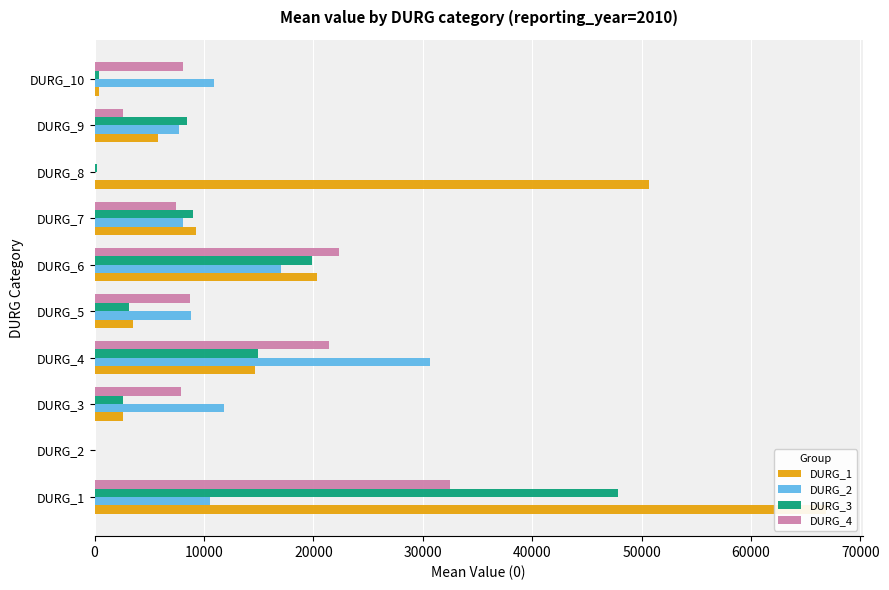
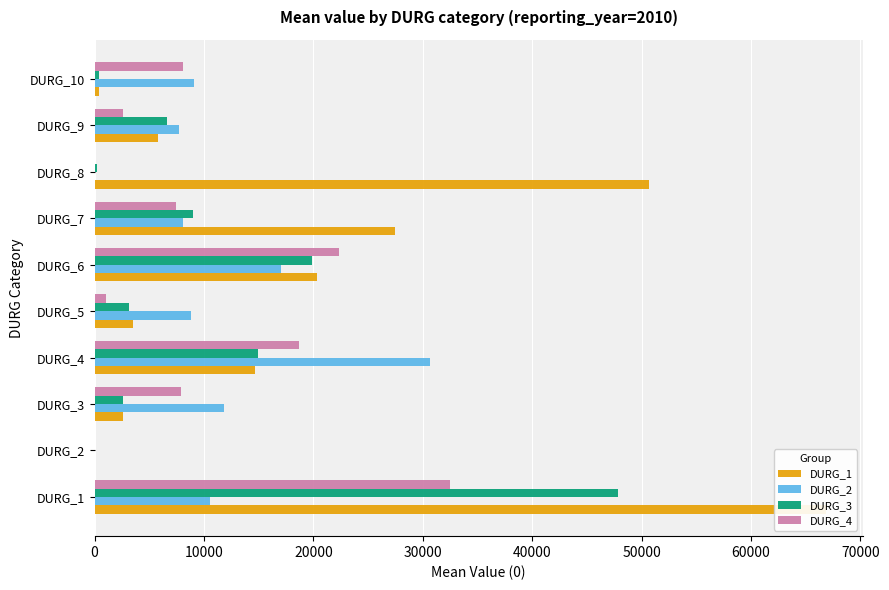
DURG_2, DURG_10: 10900 -> 9100
DURG_3, DURG_9: 8500 -> 6600
DURG_1, DURG_7: 9300 -> 27400
DURG_4, DURG_5: 8700 -> 1000
DURG_4, DURG_4: 21400 -> 18700
